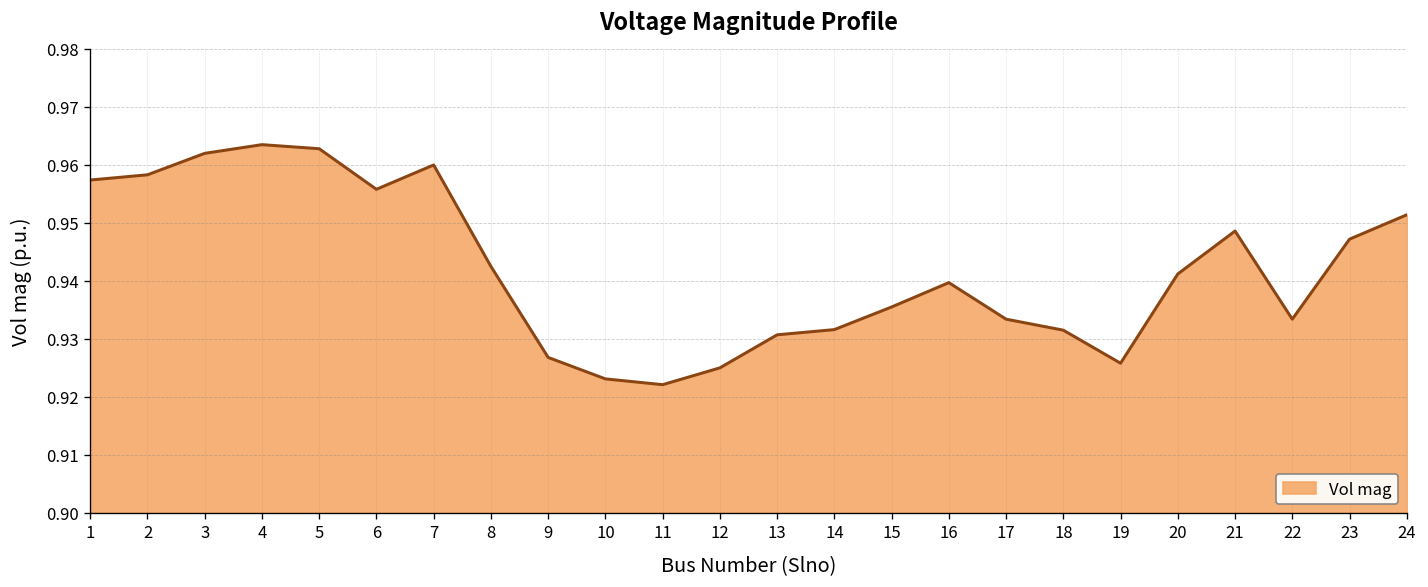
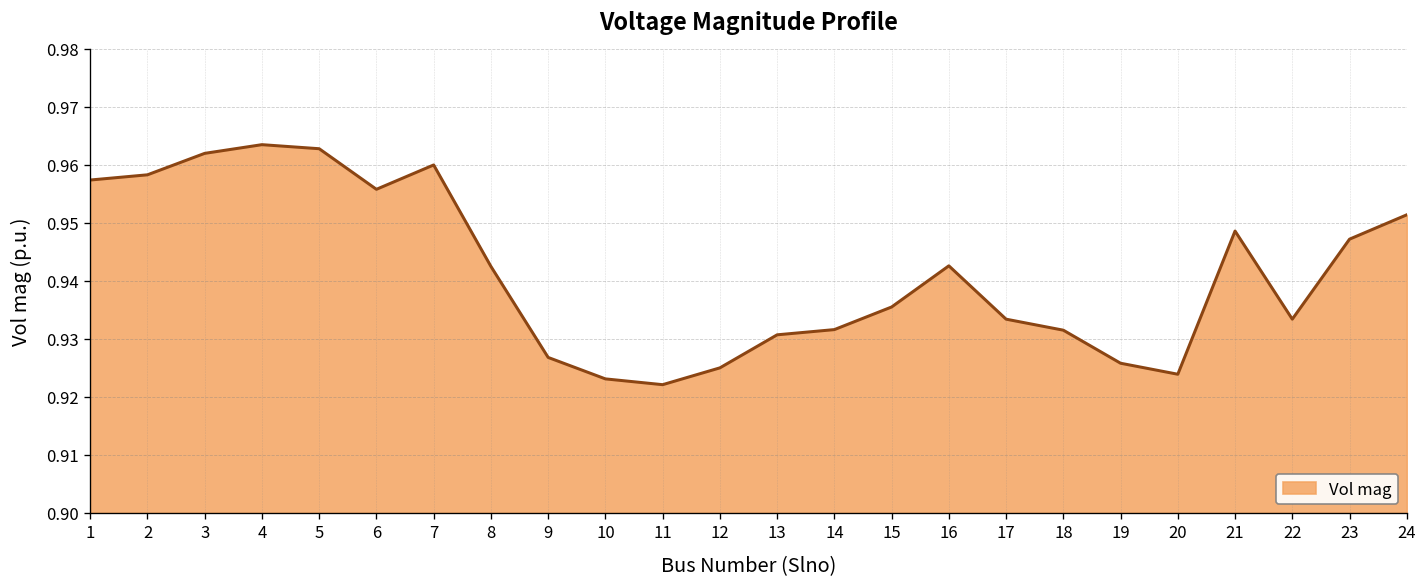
16: 0.940 -> 0.943
20: 0.941 -> 0.924
